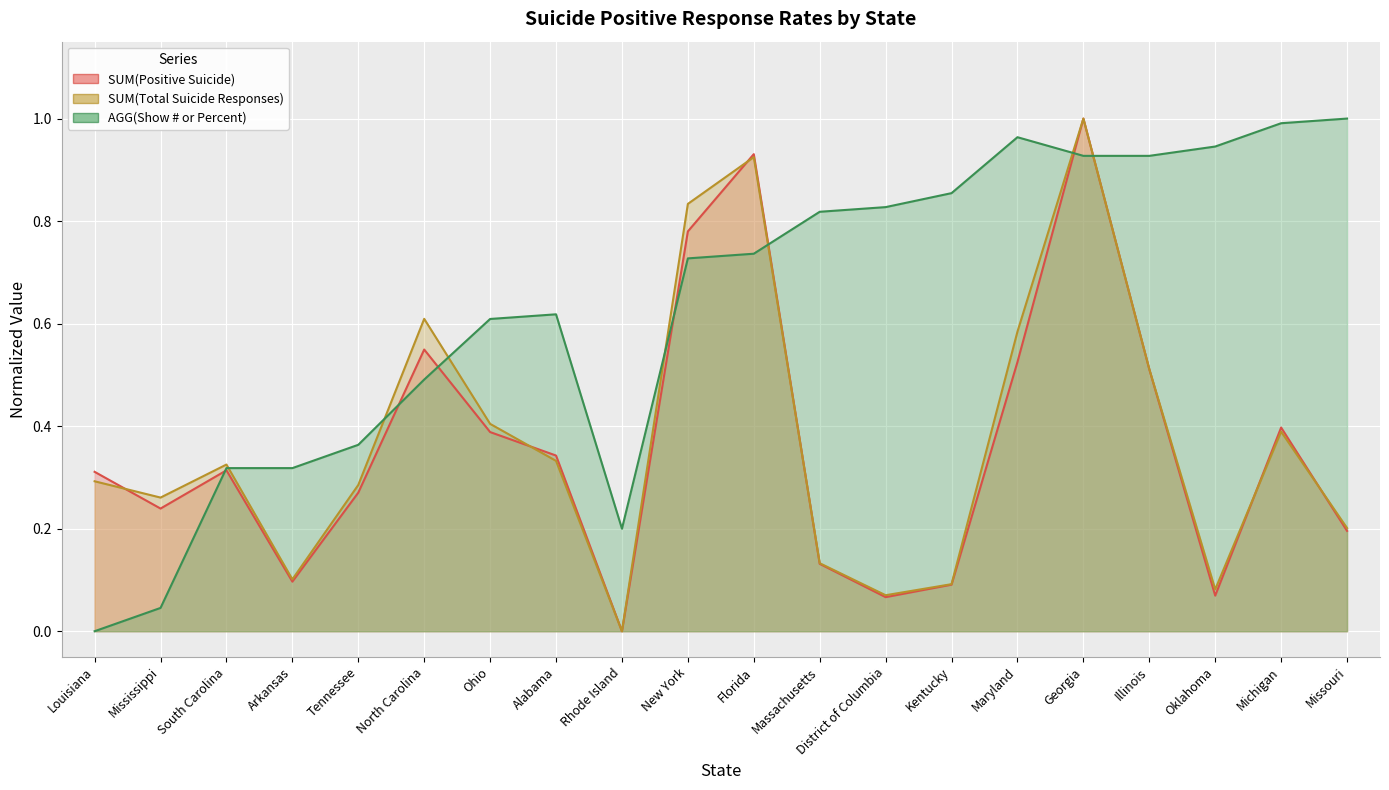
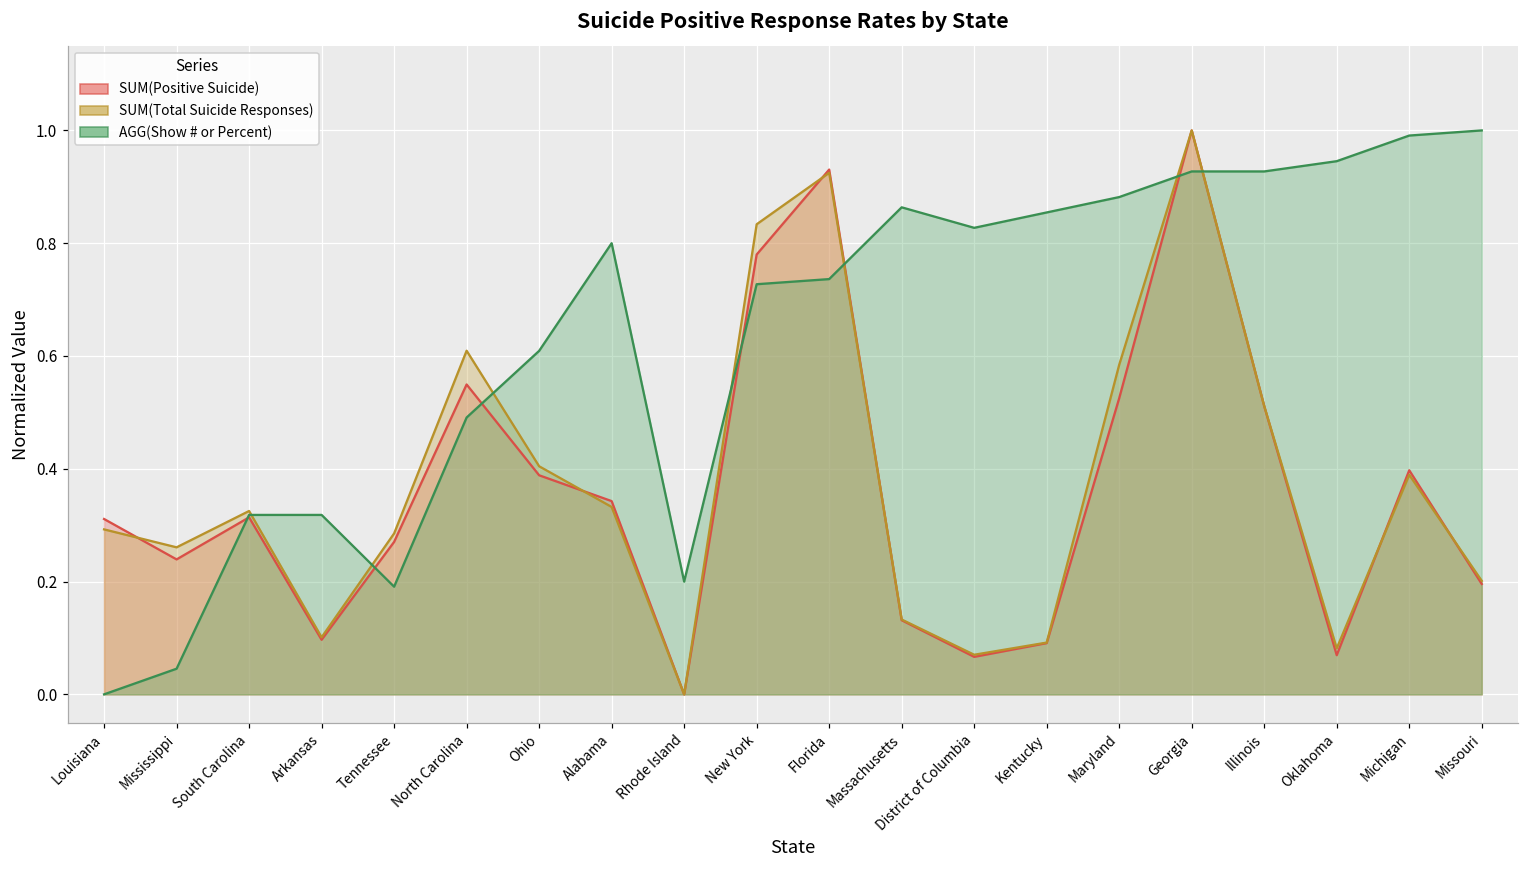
AGG(Show # or Percent), Tennessee: 0.36 -> 0.19
AGG(Show # or Percent), Alabama: 0.62 -> 0.80
AGG(Show # or Percent), Massachusetts: 0.82 -> 0.86
AGG(Show # or Percent), Maryland: 0.96 -> 0.88
